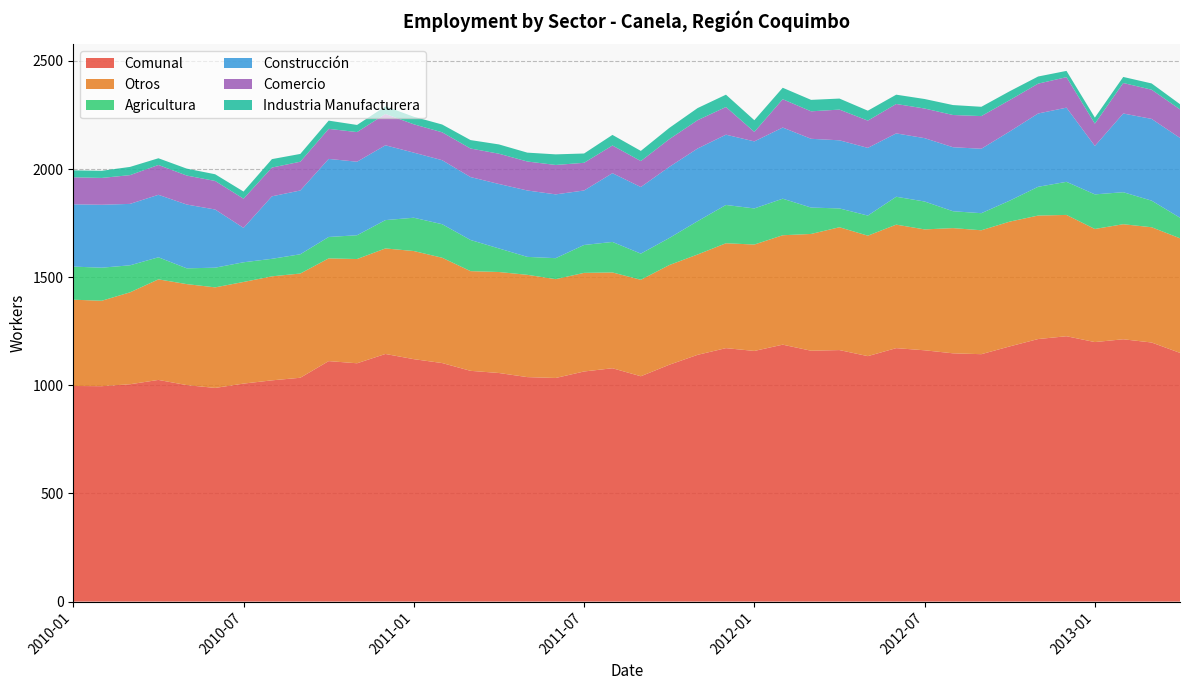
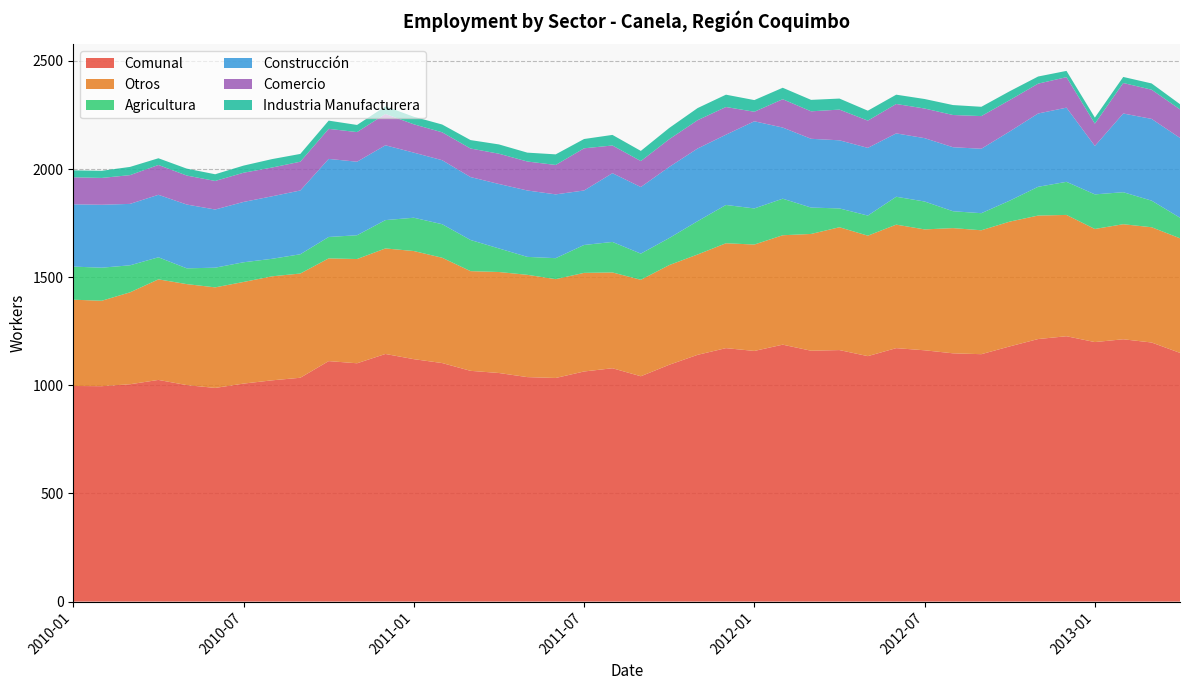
Construcción, 2010-07: 160 -> 280
Comercio, 2011-07: 130 -> 200
Construcción, 2012-01: 310 -> 400
